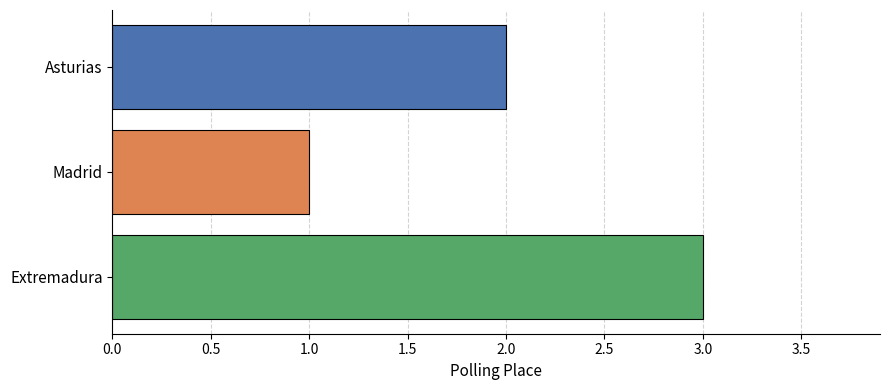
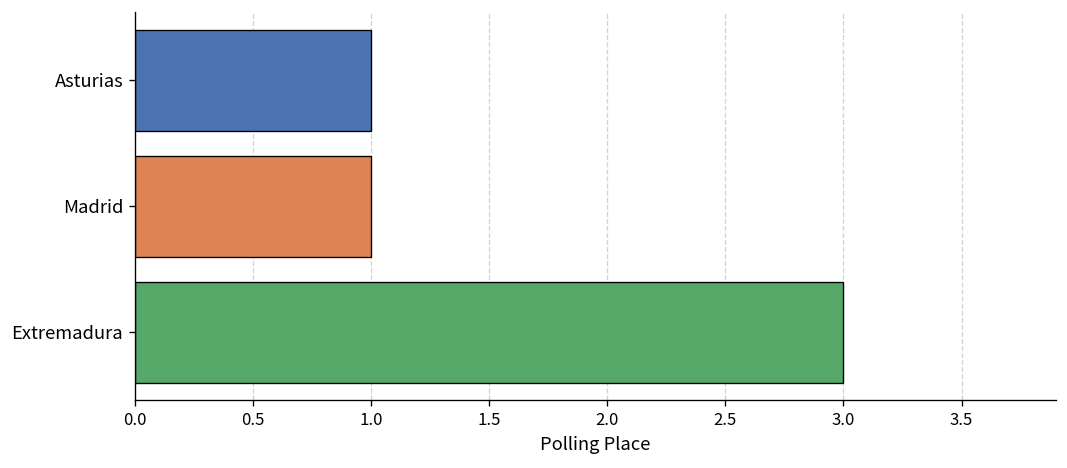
Asturias: 2 -> 1
